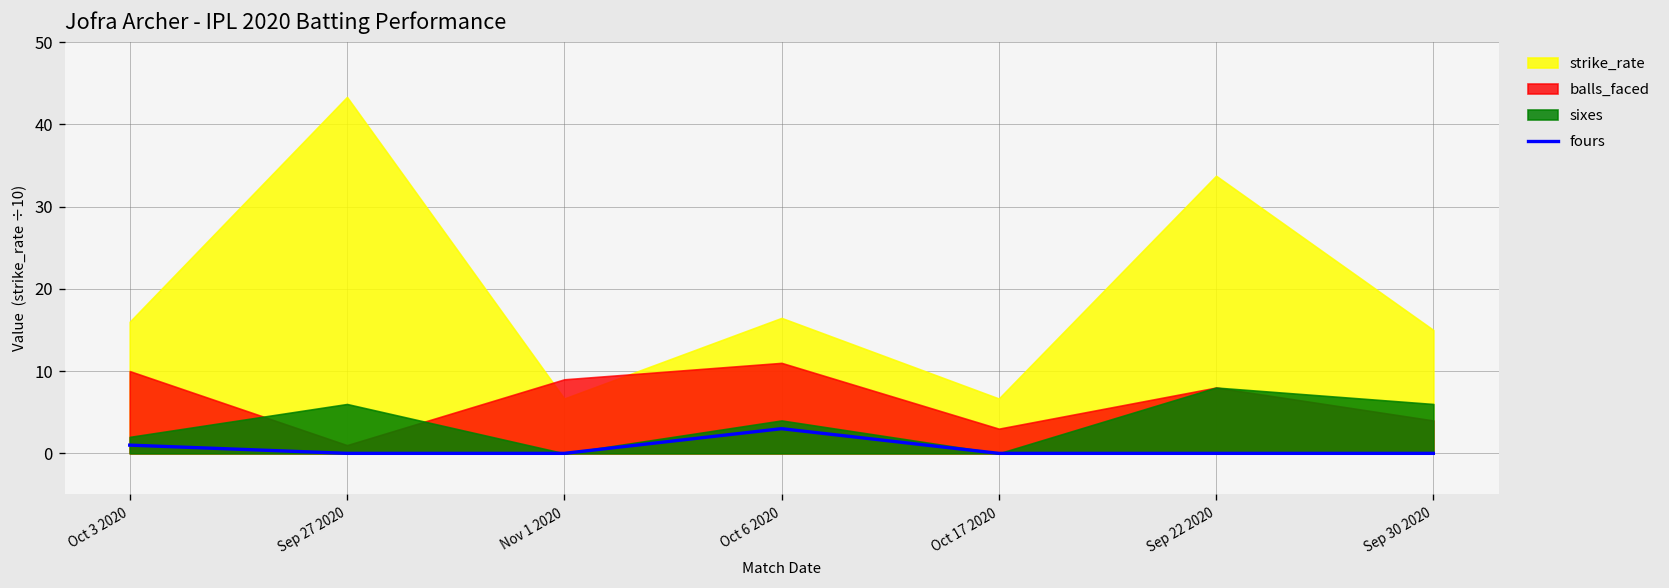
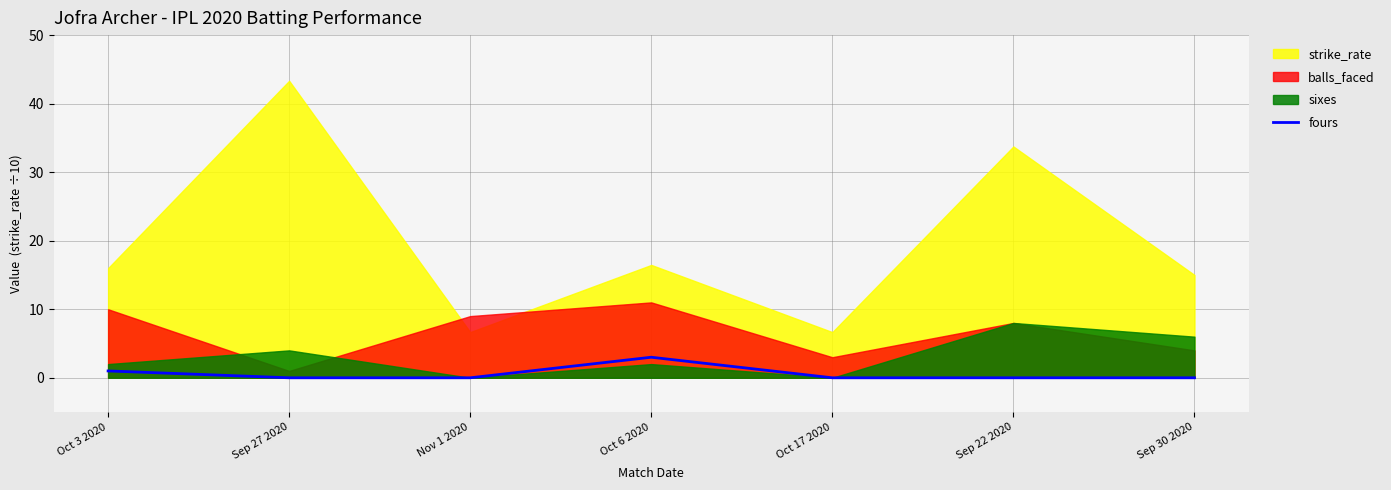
sixes, Sep 27 2020: 6 -> 4
sixes, Oct 6 2020: 4 -> 2
